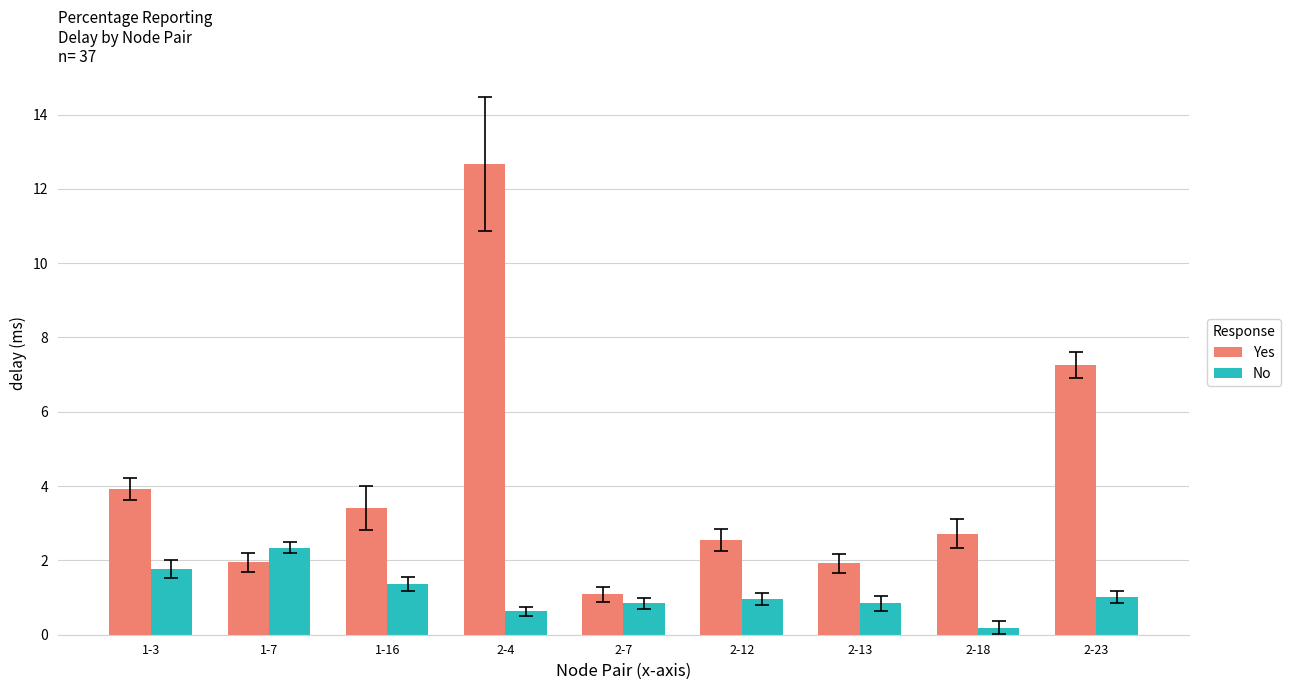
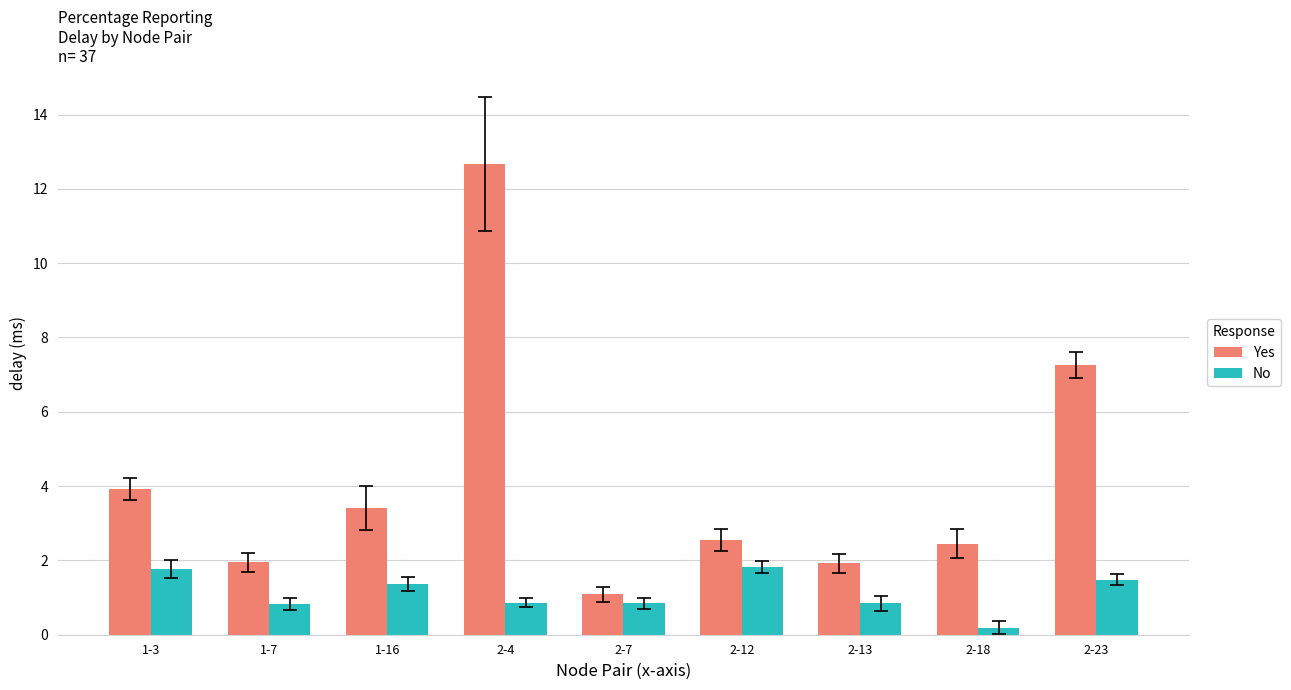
No, 1-7: 2.3 -> 0.8
No, 2-4: 0.6 -> 0.9
No, 2-12: 1.0 -> 1.8
Yes, 2-18: 2.7 -> 2.5
No, 2-23: 1.0 -> 1.5
